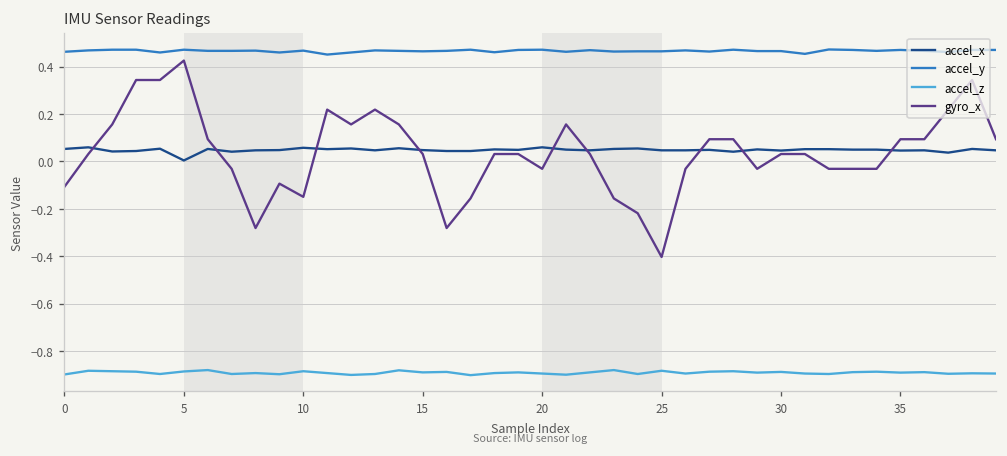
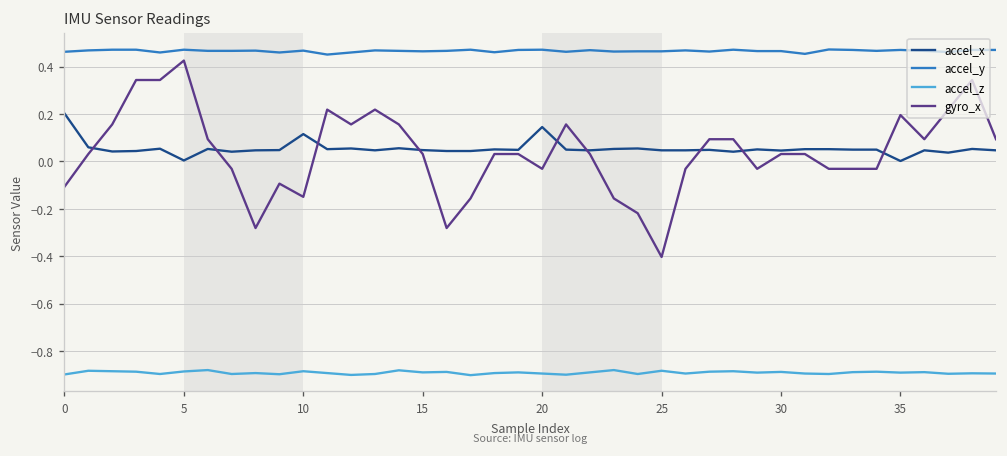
accel_x, 0: 0.05 -> 0.20
accel_x, 10: 0.06 -> 0.12
accel_x, 20: 0.06 -> 0.15
accel_x, 35: 0.05 -> 0.00
gyro_x, 35: 0.09 -> 0.20
